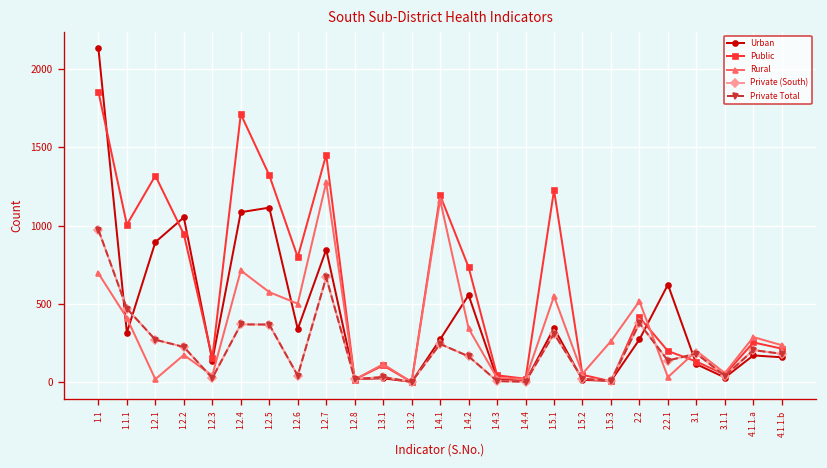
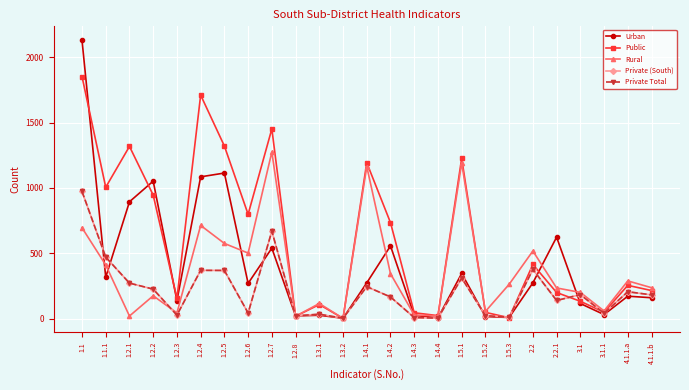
Urban, 1.2.6: 340 -> 270
Urban, 1.2.7: 850 -> 540
Rural, 1.5.1: 550 -> 1190
Rural, 2.2.1: 30 -> 230
